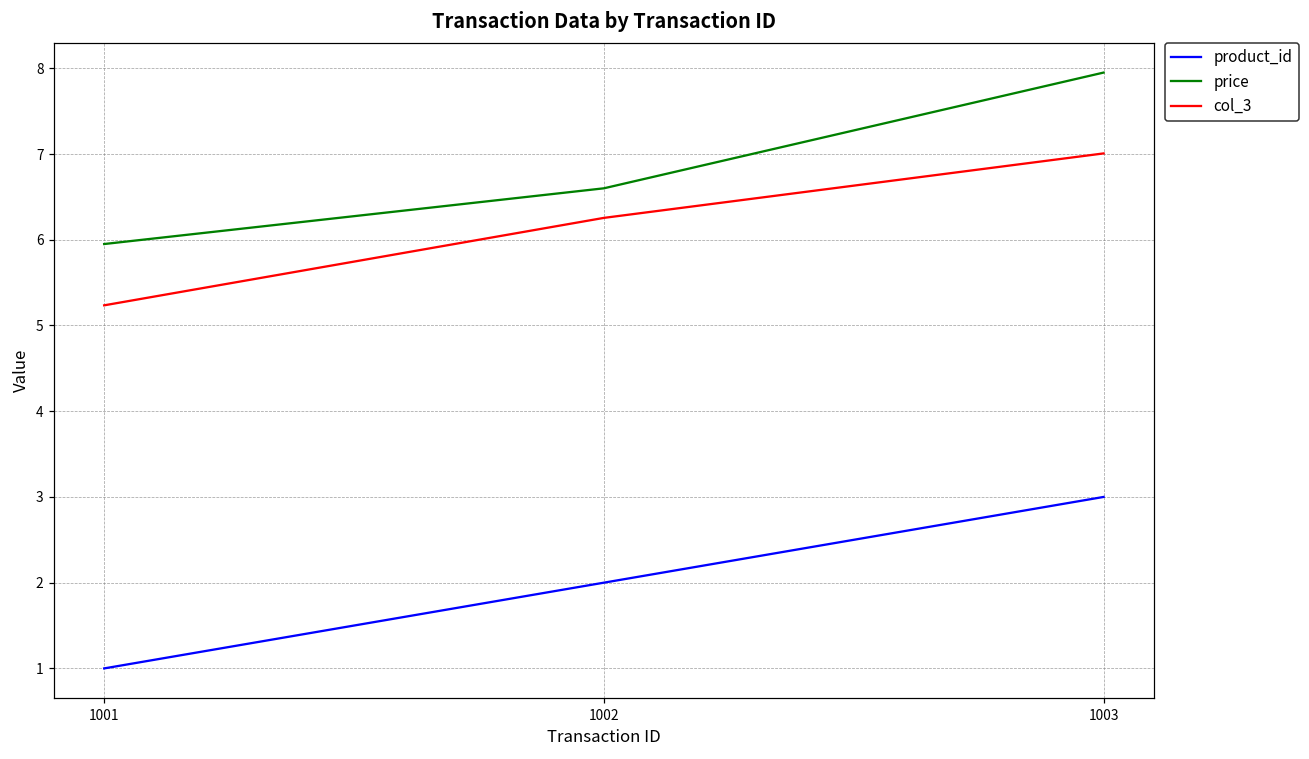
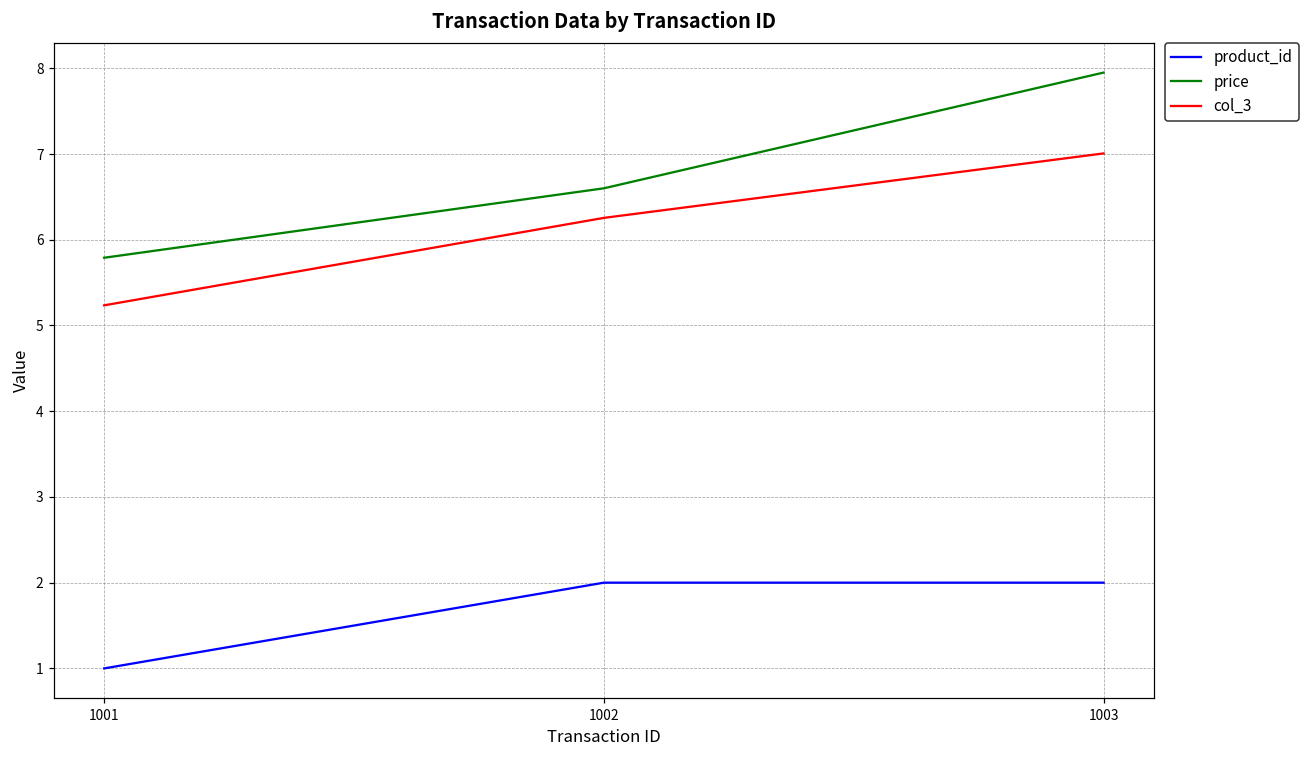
price, 1001: 6.0 -> 5.8
product_id, 1003: 3 -> 2
